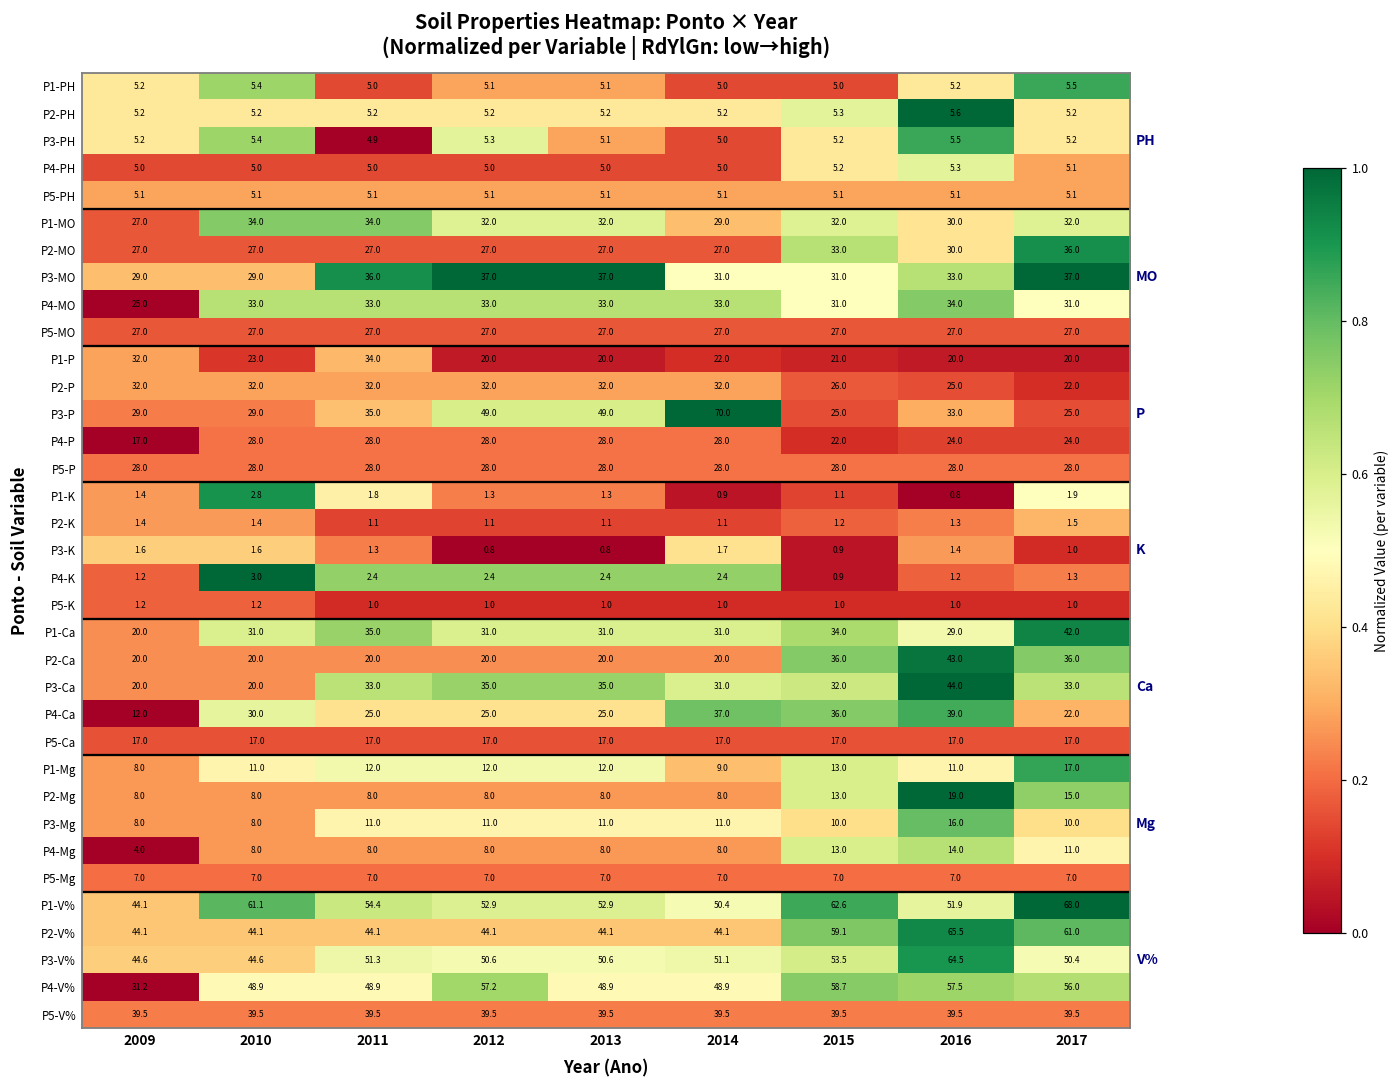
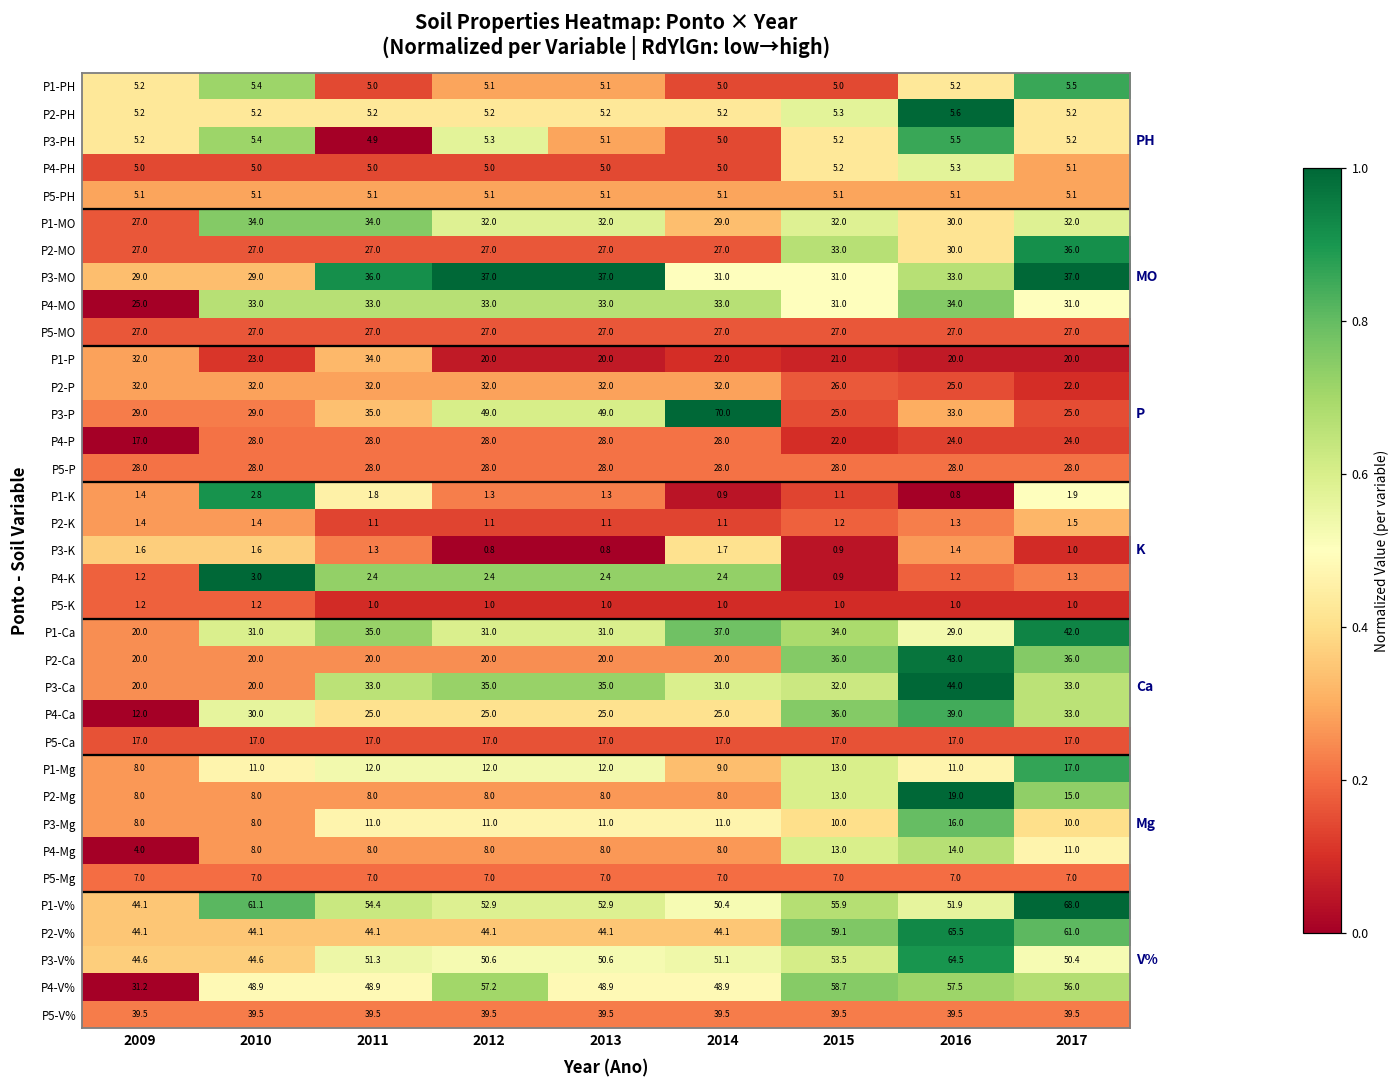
P1-Ca, 2014: 31.0 -> 37.0
P4-Ca, 2014: 37.0 -> 25.0
P4-Ca, 2017: 22.0 -> 33.0
P1-V%, 2015: 62.6 -> 55.9
